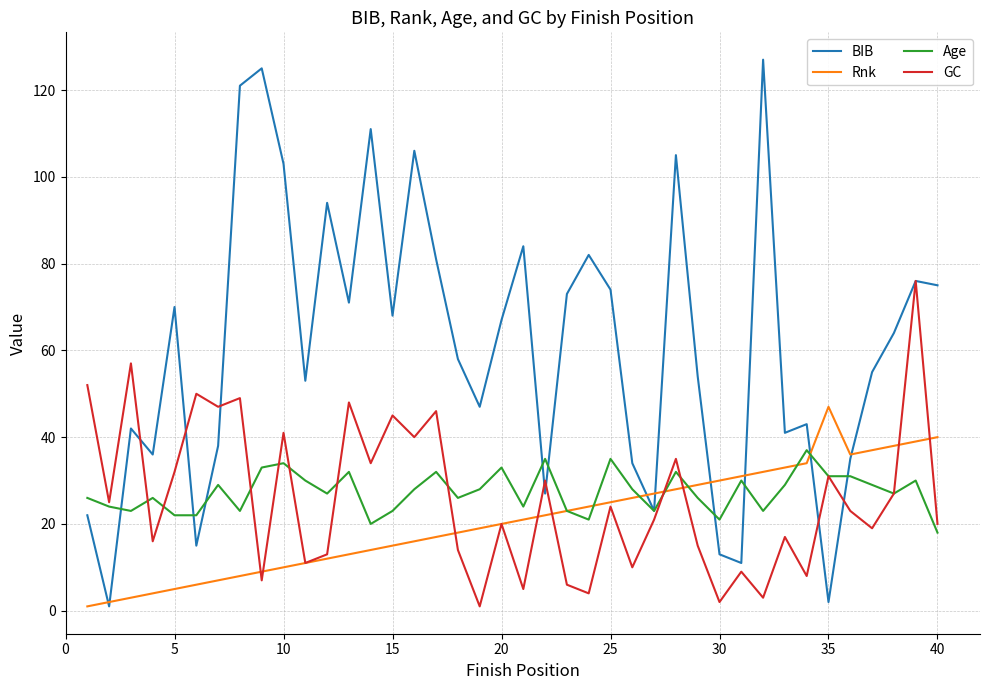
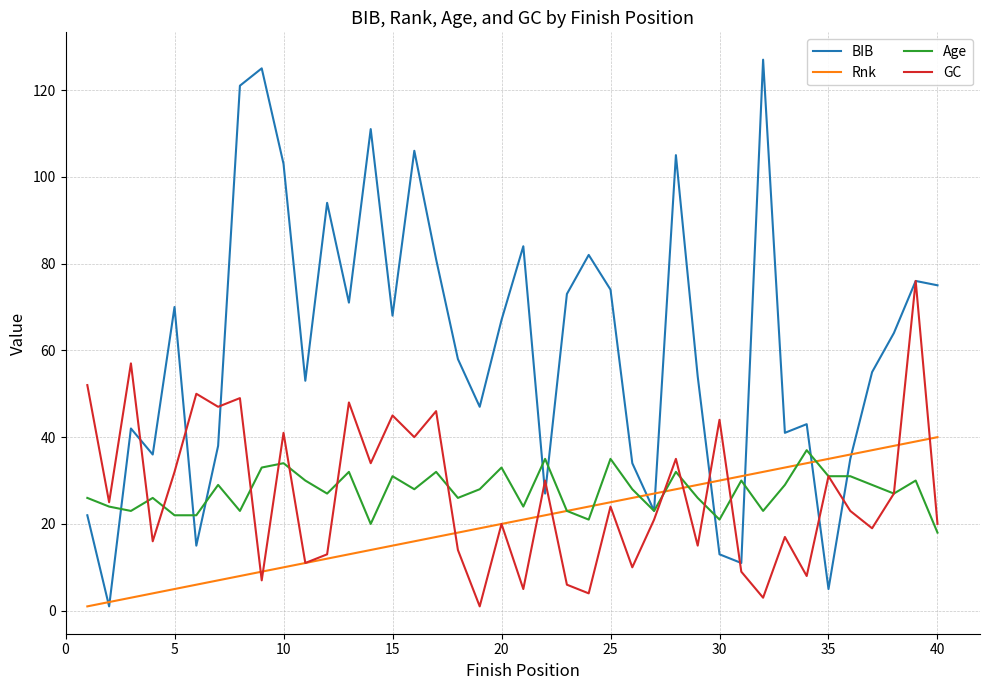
Age, 15: 23 -> 31
GC, 30: 2 -> 44
BIB, 35: 2 -> 5
Rnk, 35: 47 -> 35
